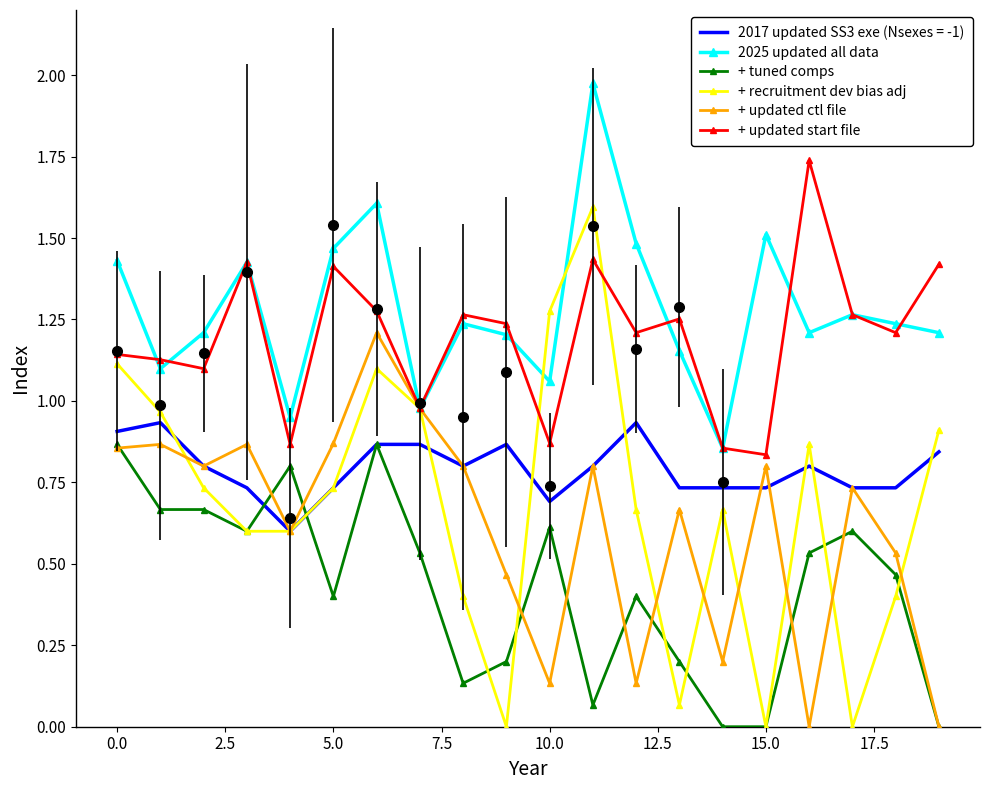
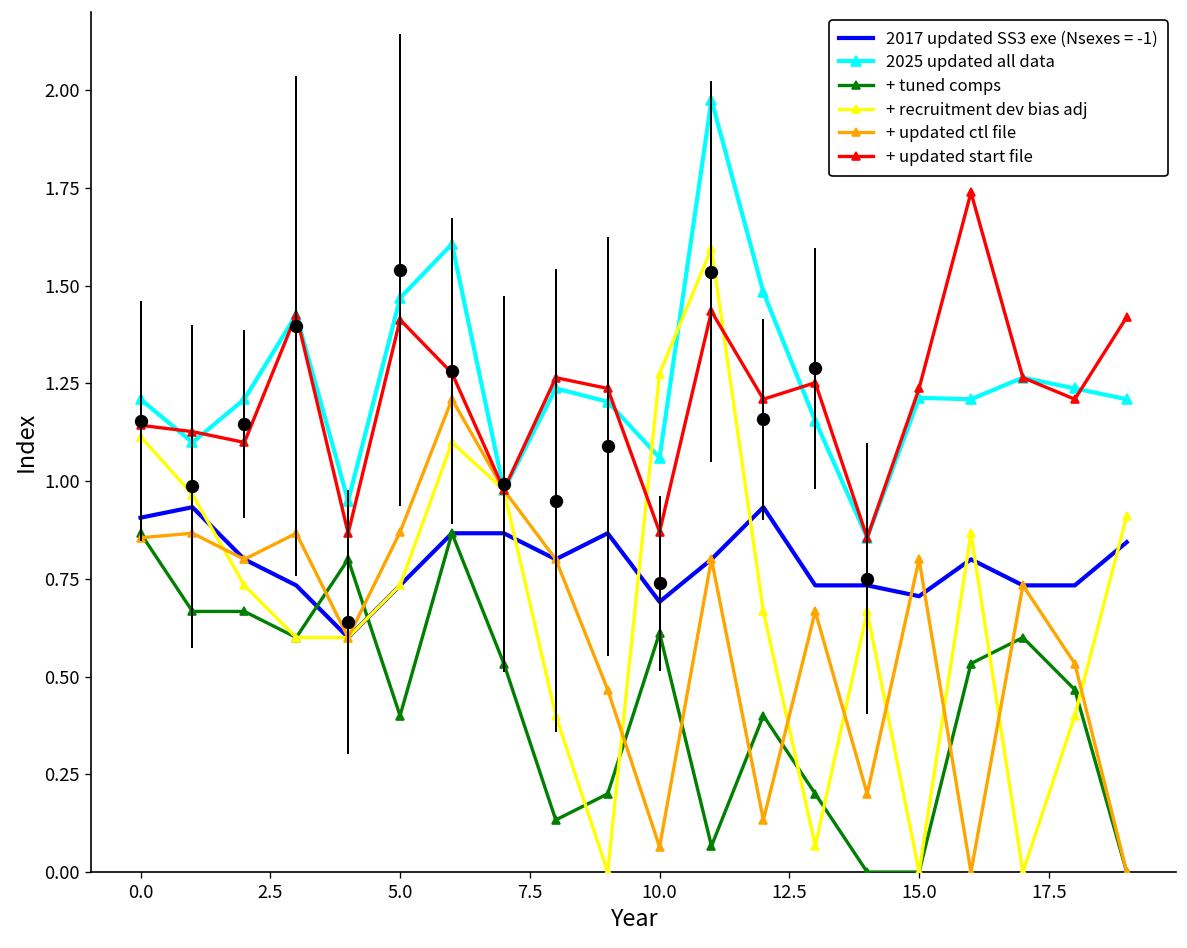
2025 updated all data, 0.0: 1.43 -> 1.21
+ updated ctl file, 10.0: 0.13 -> 0.06
2017 updated SS3 exe (Nsexes = -1), 15.0: 0.73 -> 0.71
2025 updated all data, 15.0: 1.51 -> 1.21
+ updated start file, 15.0: 0.83 -> 1.24
